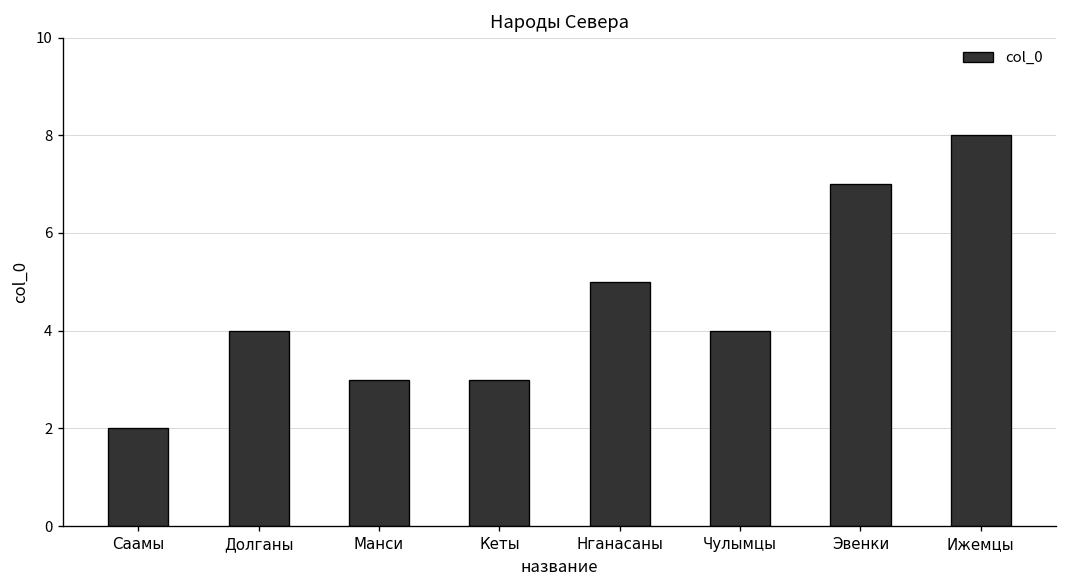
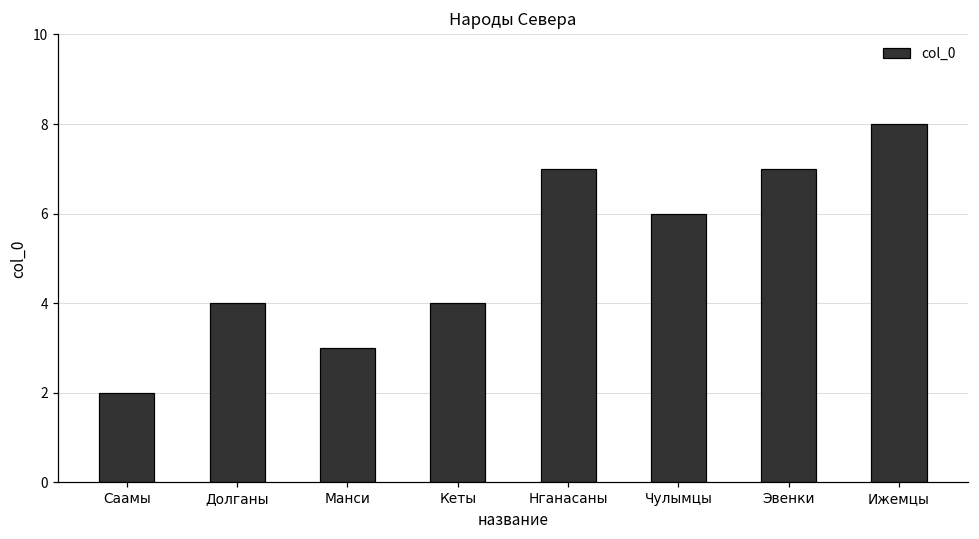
Кеты: 3 -> 4
Нганасаны: 5 -> 7
Чулымцы: 4 -> 6
